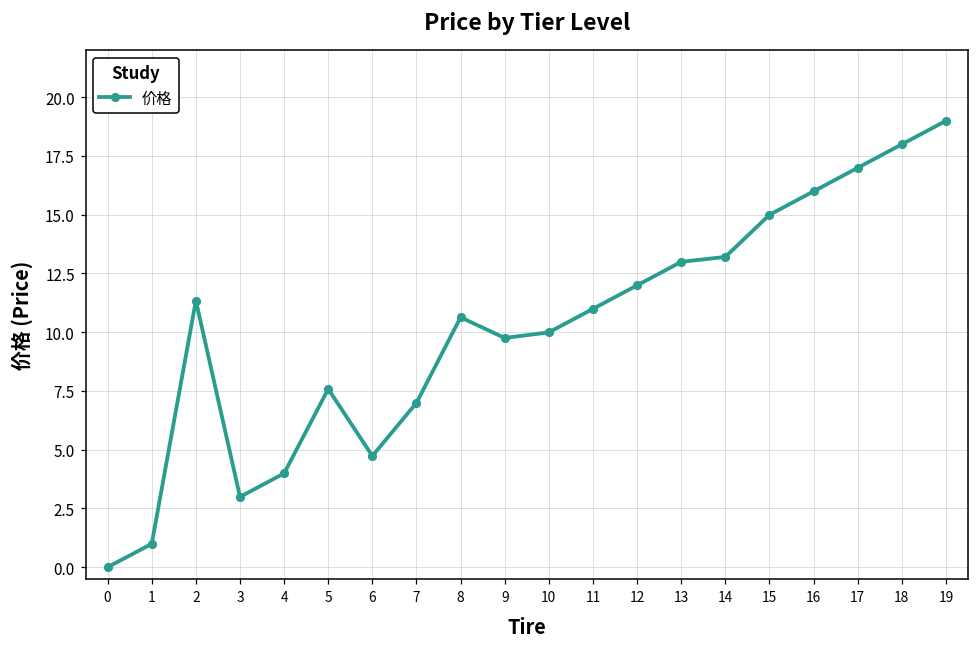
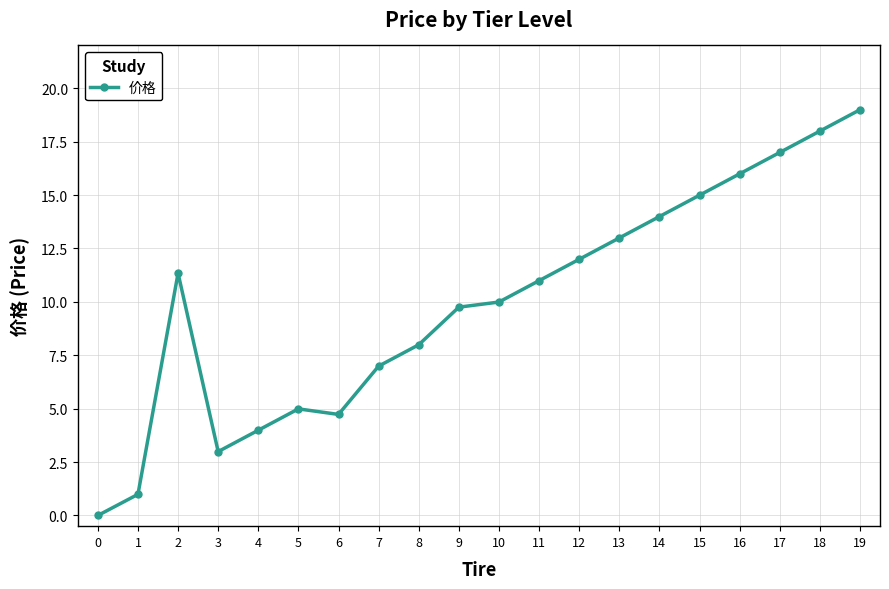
5: 7.6 -> 5.0
8: 10.6 -> 8.0
14: 13.2 -> 14.0
